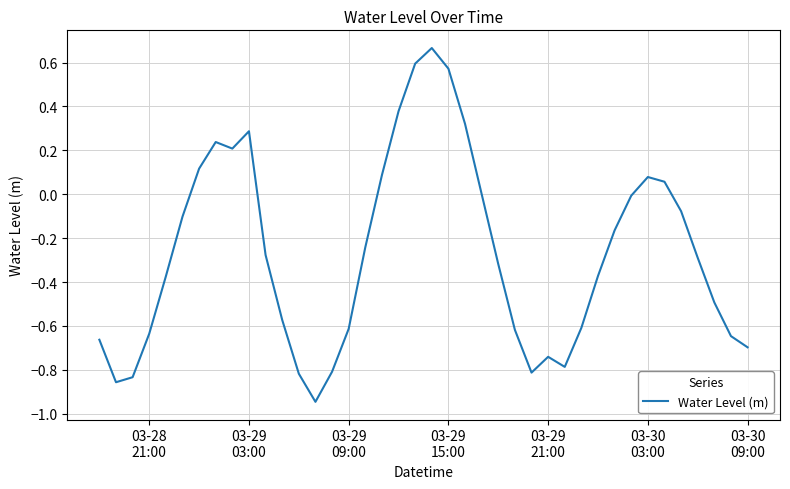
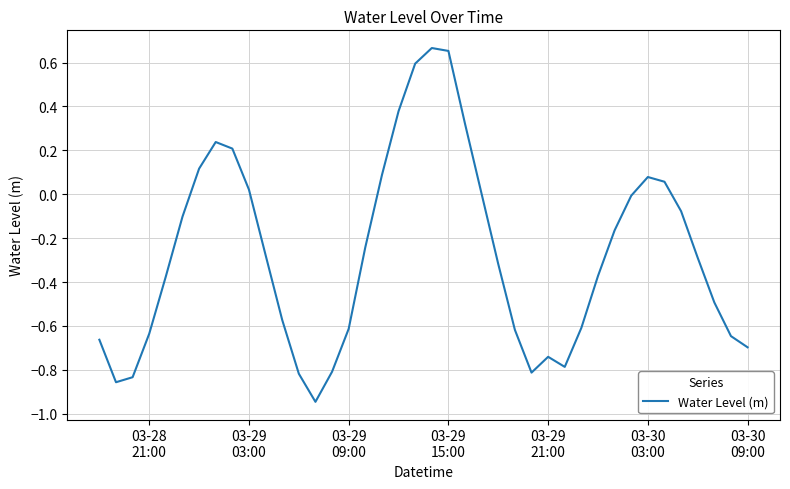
03-29 03:00: 0.29 -> 0.02
03-29 15:00: 0.57 -> 0.65
